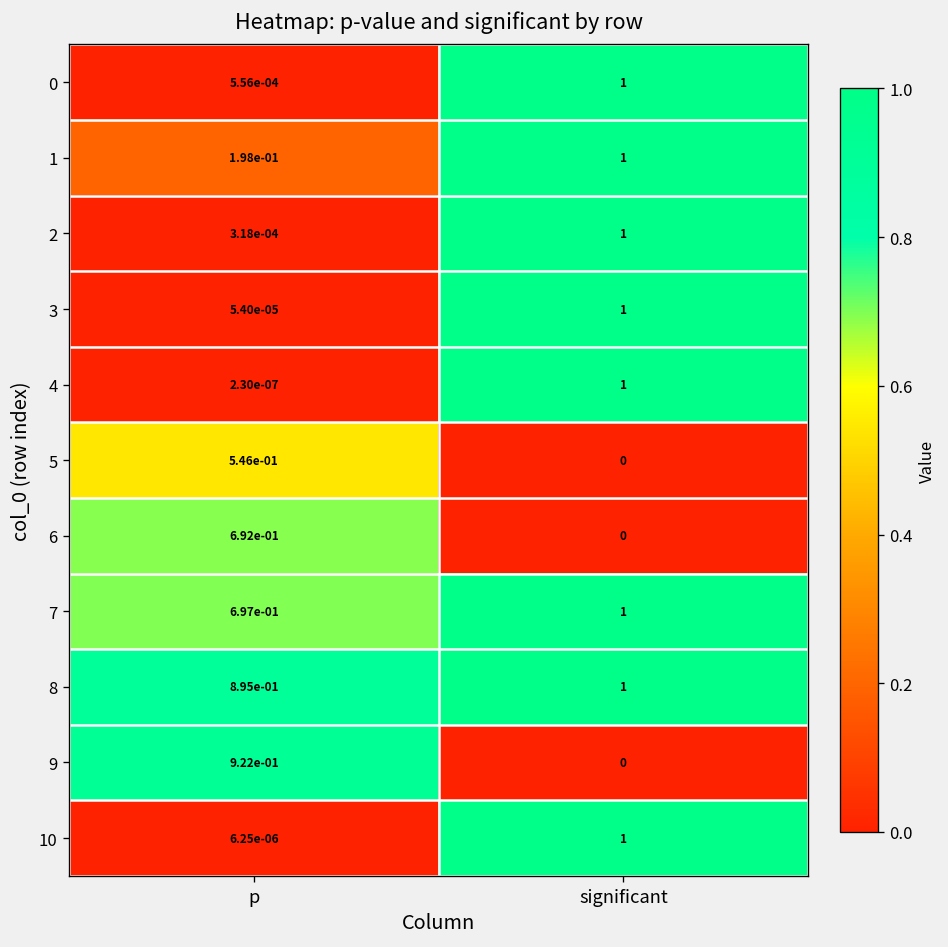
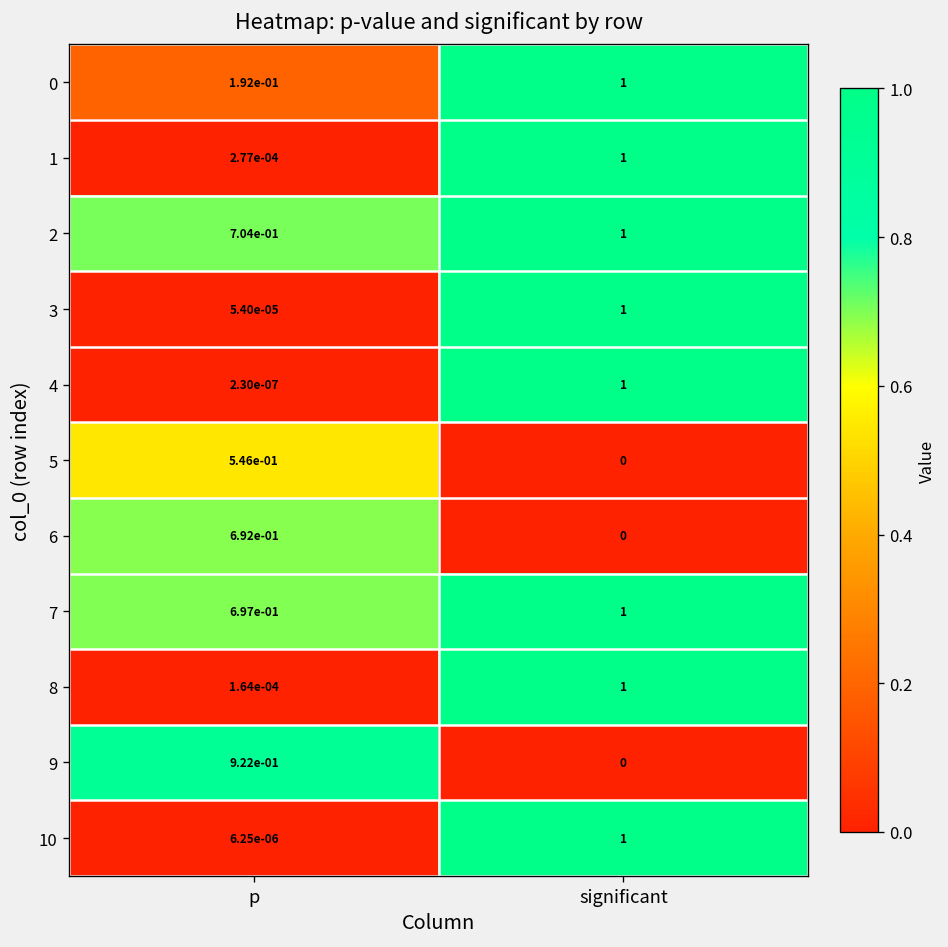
0, p: 5.56e-04 -> 1.92e-01
1, p: 1.98e-01 -> 2.77e-04
2, p: 3.18e-04 -> 7.04e-01
8, p: 8.95e-01 -> 1.64e-04
